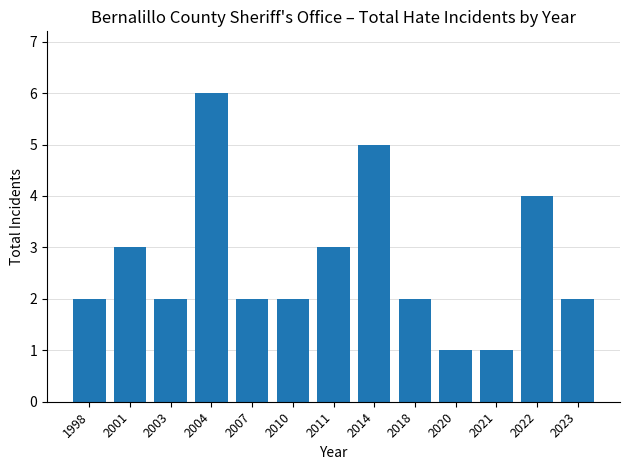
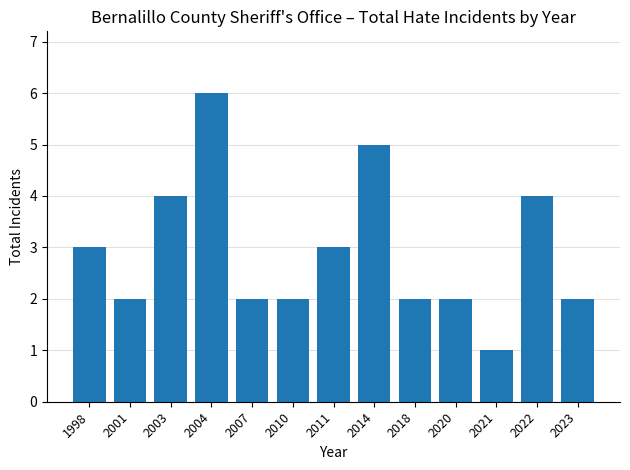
1998: 2 -> 3
2001: 3 -> 2
2003: 2 -> 4
2020: 1 -> 2
